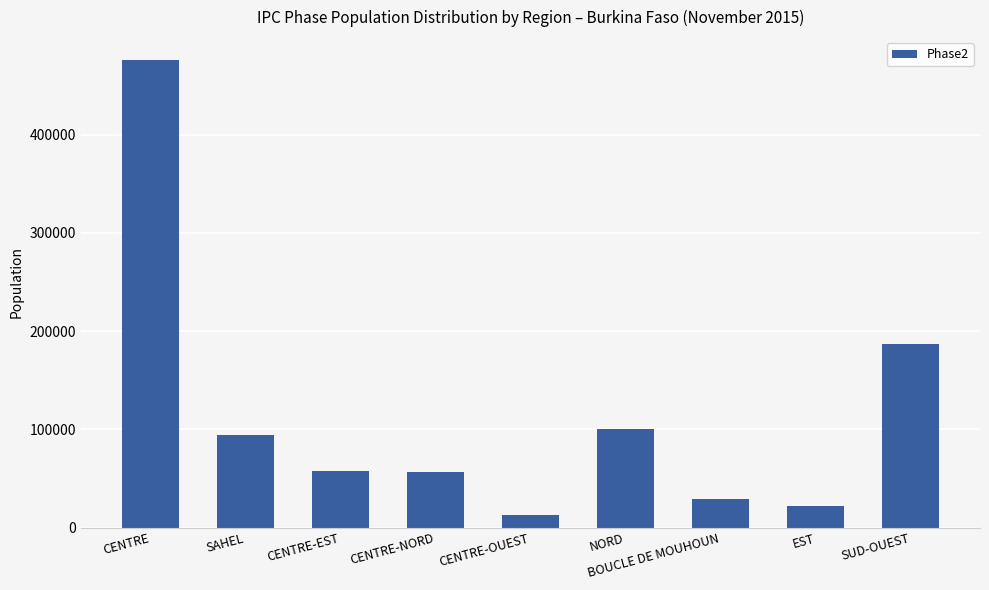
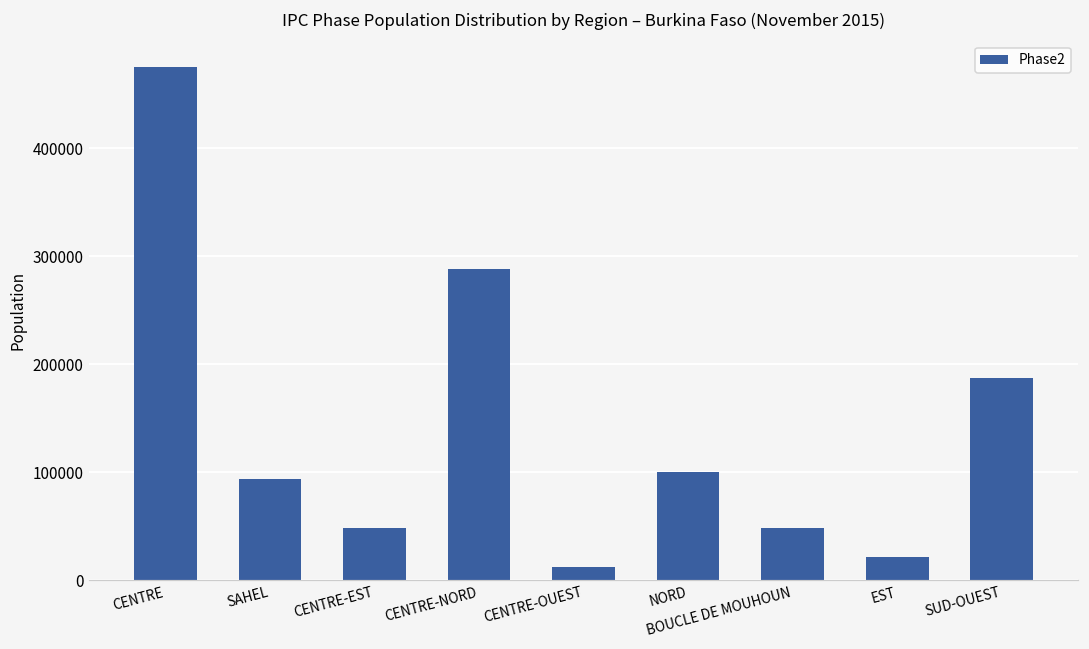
CENTRE-EST: 60000 -> 50000
CENTRE-NORD: 60000 -> 290000
BOUCLE DE MOUHOUN: 30000 -> 50000
